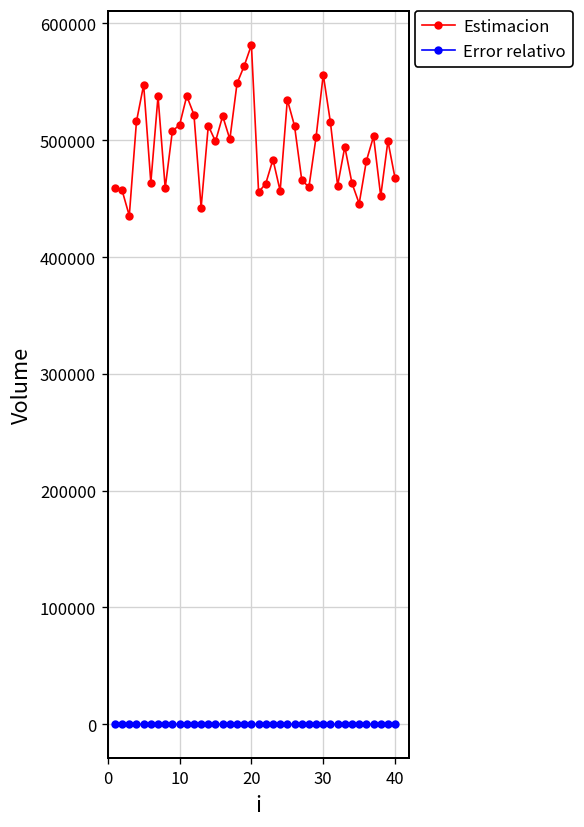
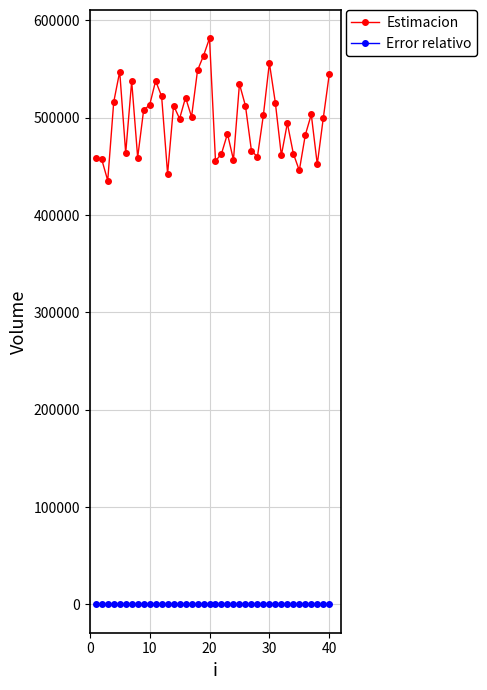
Estimacion, 40: 470000 -> 540000
